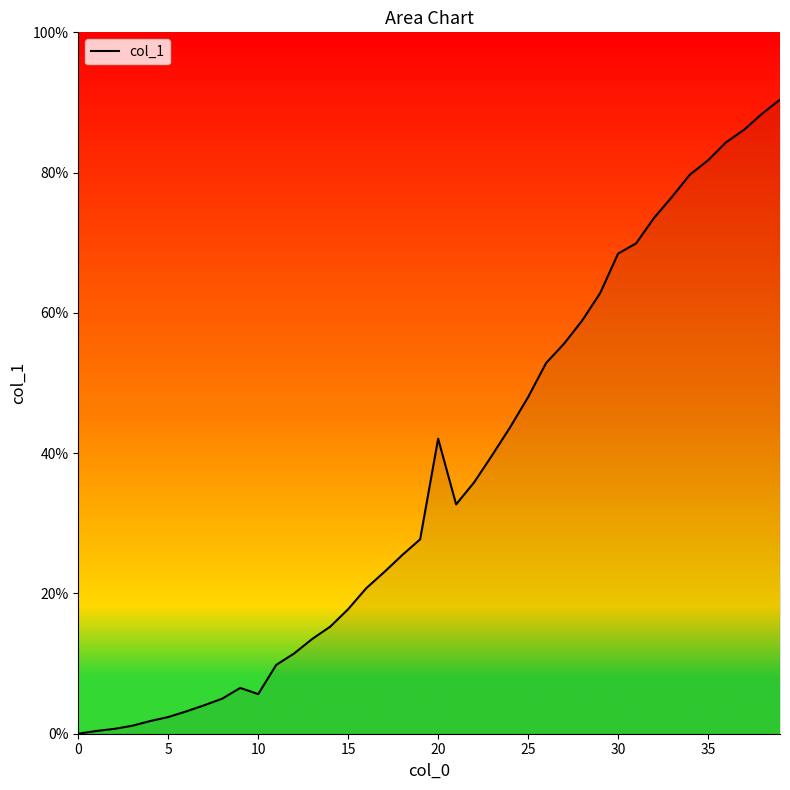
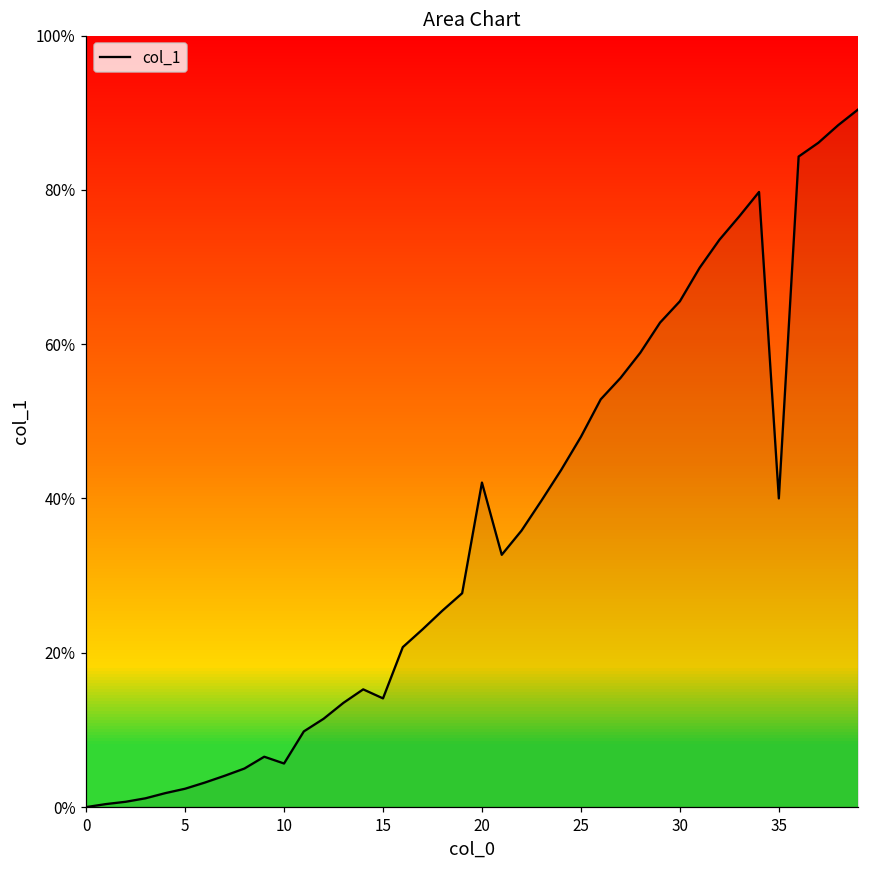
15: 18% -> 14%
30: 68% -> 66%
35: 82% -> 40%
